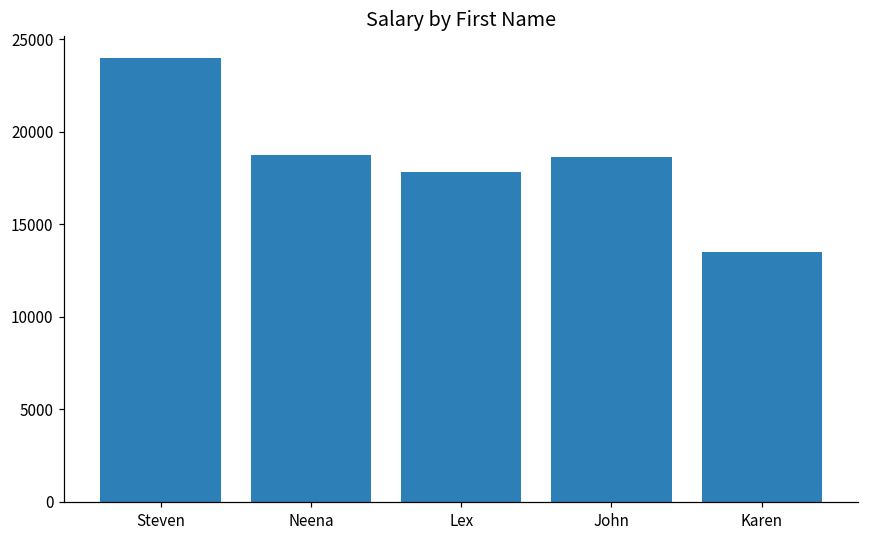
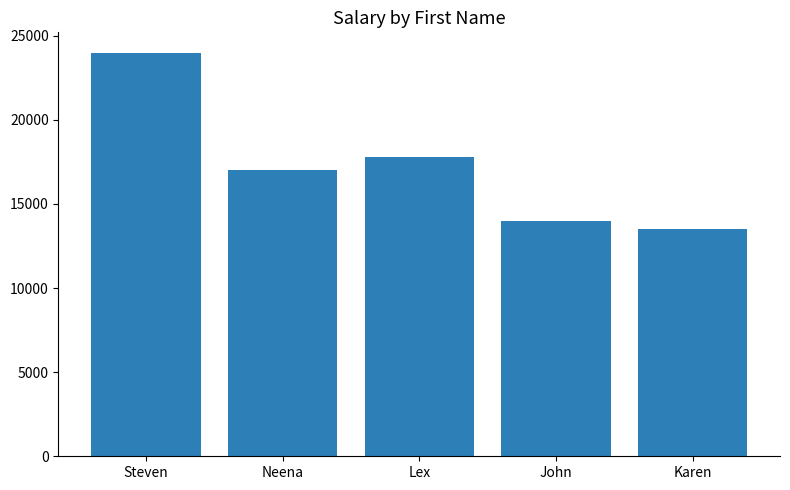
Neena: 18700 -> 17000
John: 18600 -> 14000
